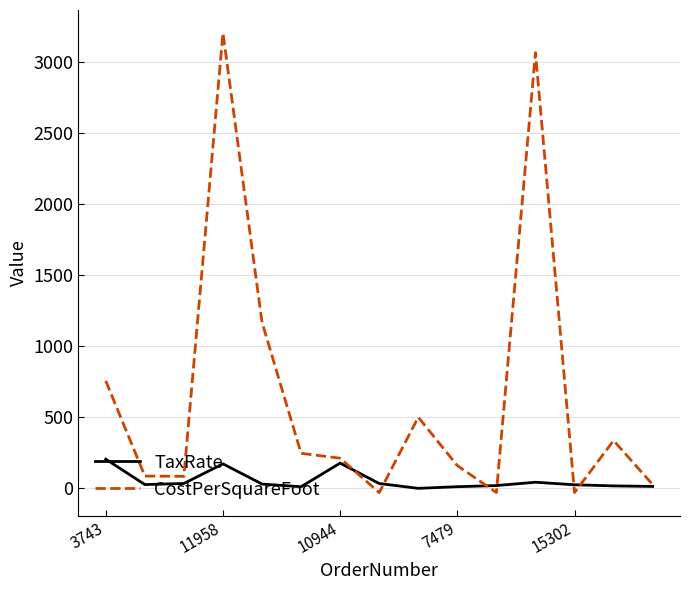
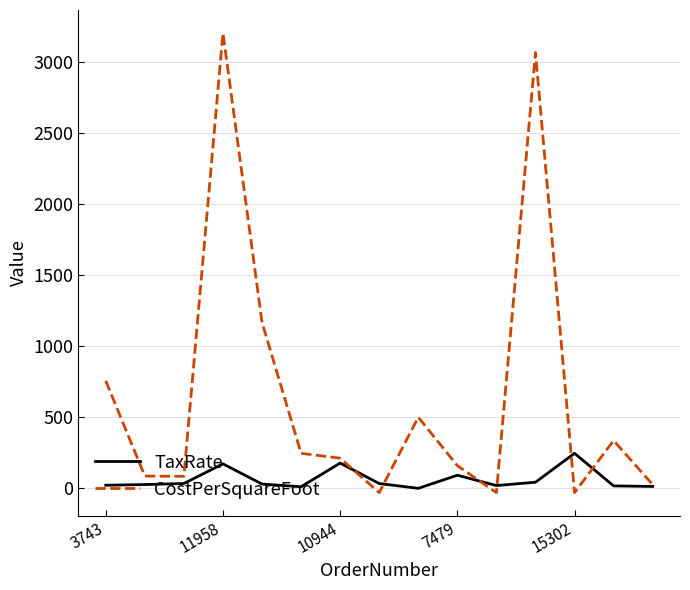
TaxRate, 3743: 200 -> 20
TaxRate, 7479: 10 -> 90
TaxRate, 15302: 20 -> 250
